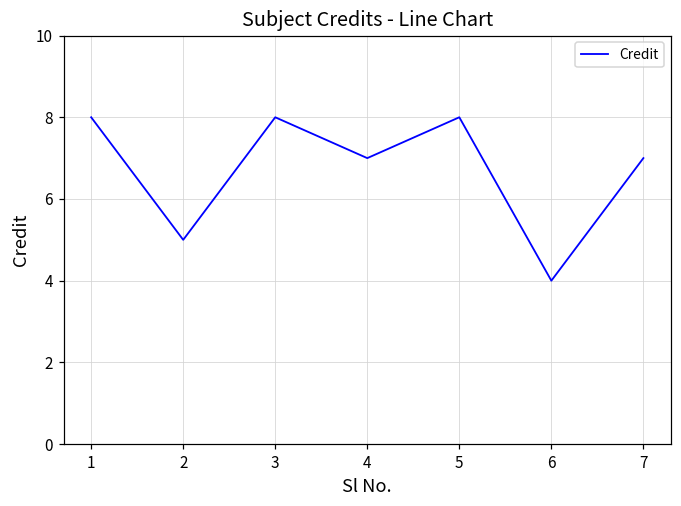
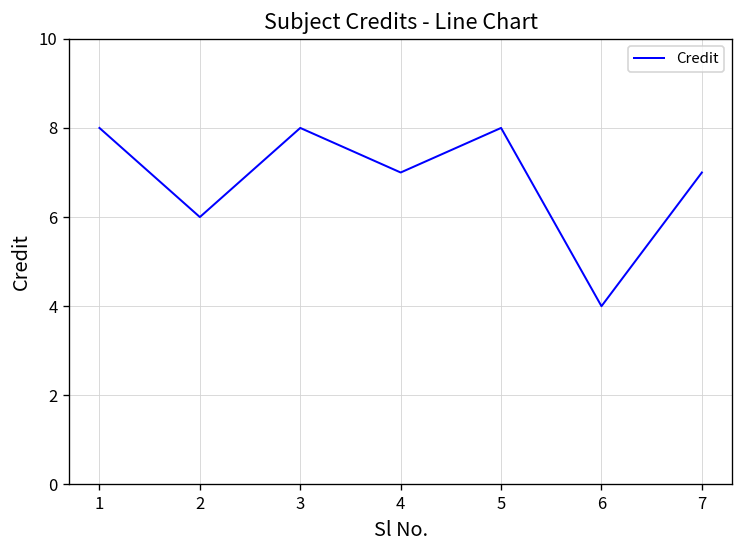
2: 5 -> 6
